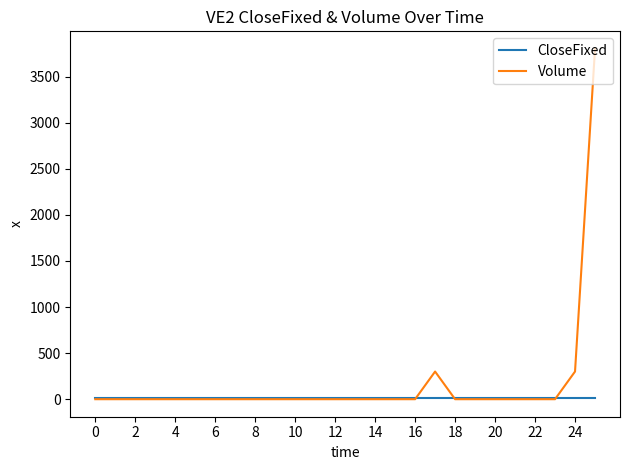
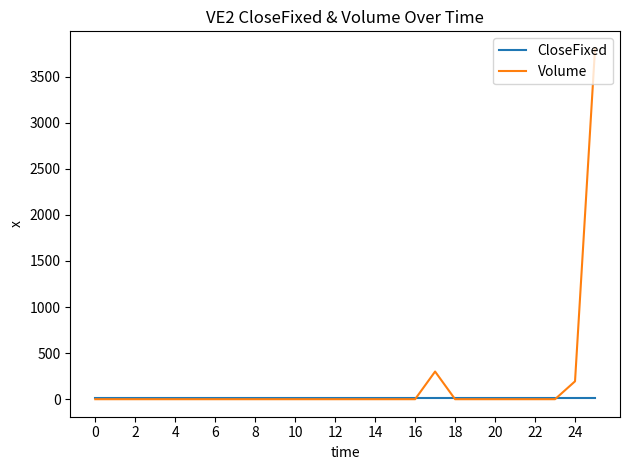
Volume, 24: 300 -> 200
